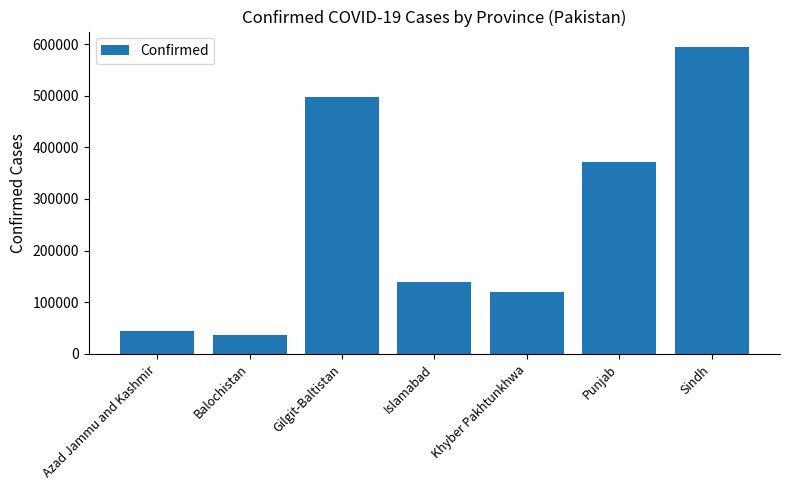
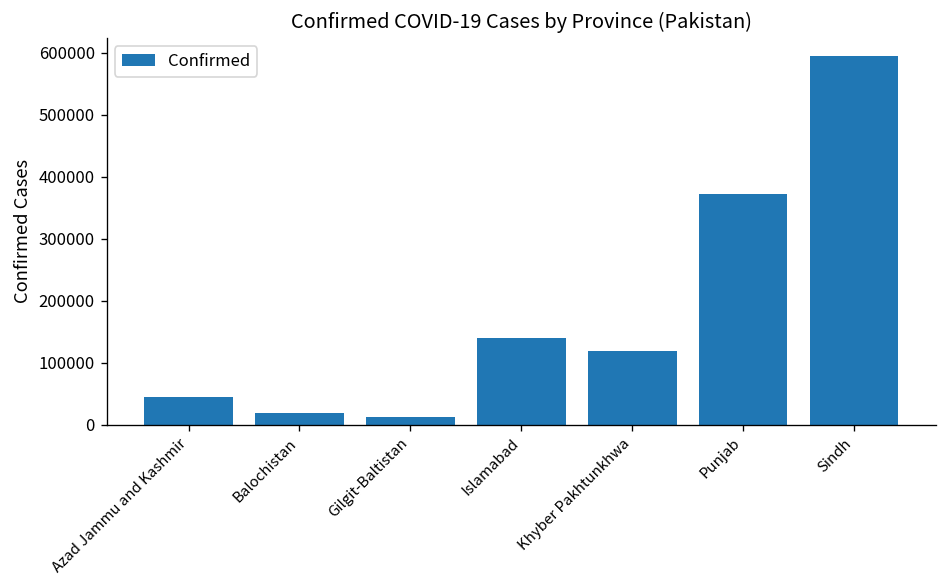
Balochistan: 40000 -> 20000
Gilgit-Baltistan: 500000 -> 10000
